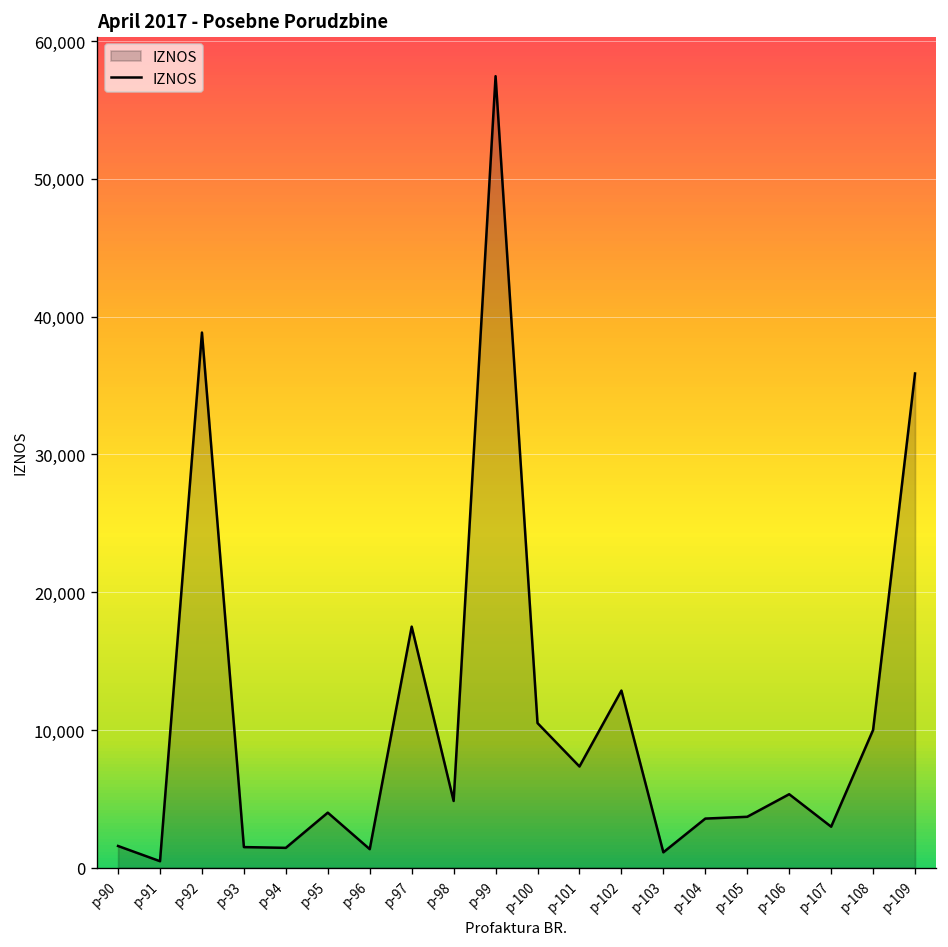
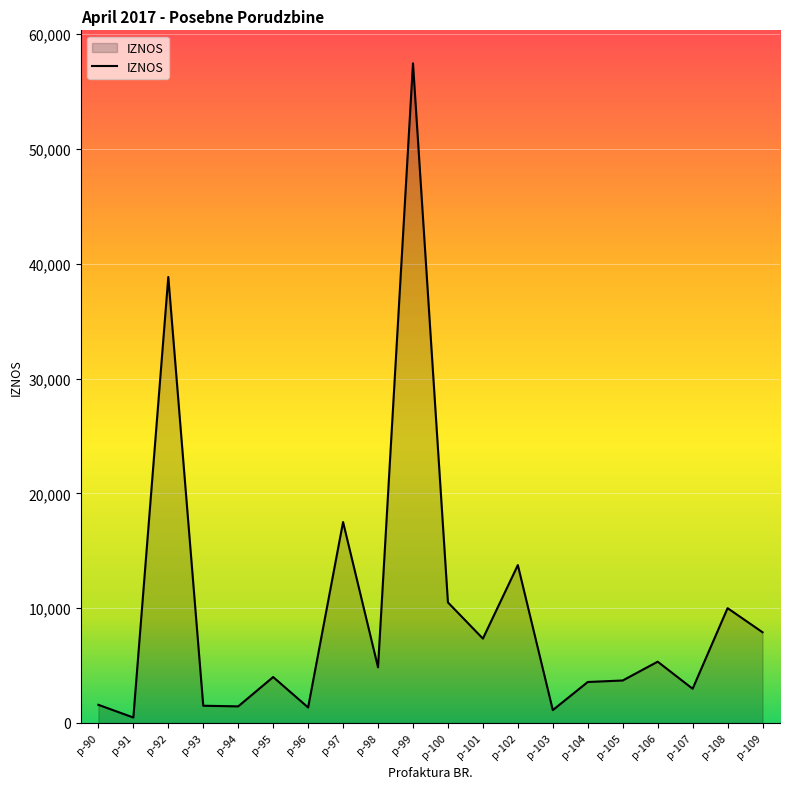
p-102: 12,900 -> 13,700
p-109: 35,900 -> 7,900
